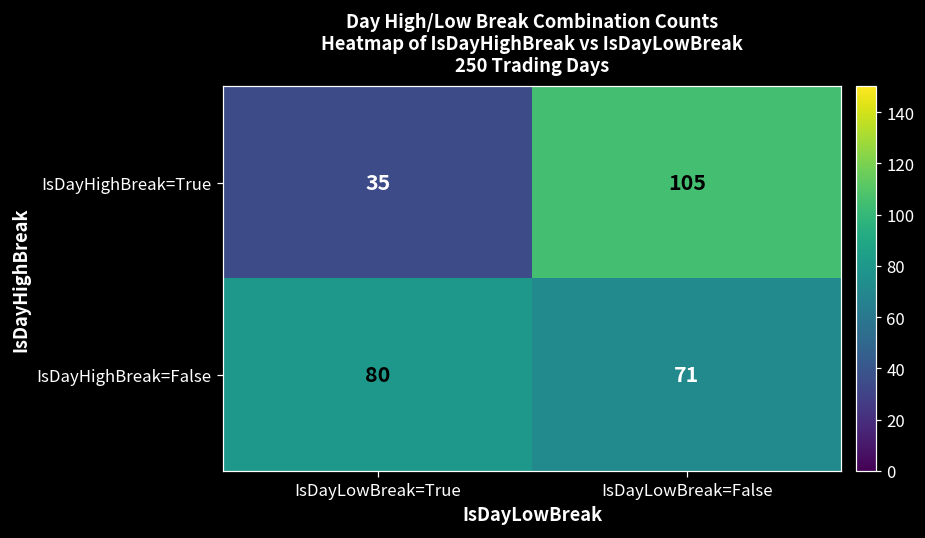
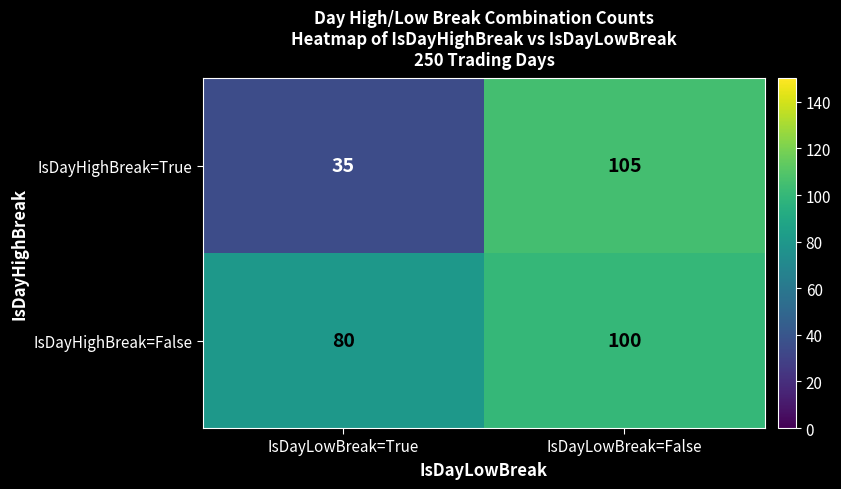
IsDayHighBreak=False, IsDayLowBreak=False: 71 -> 100
